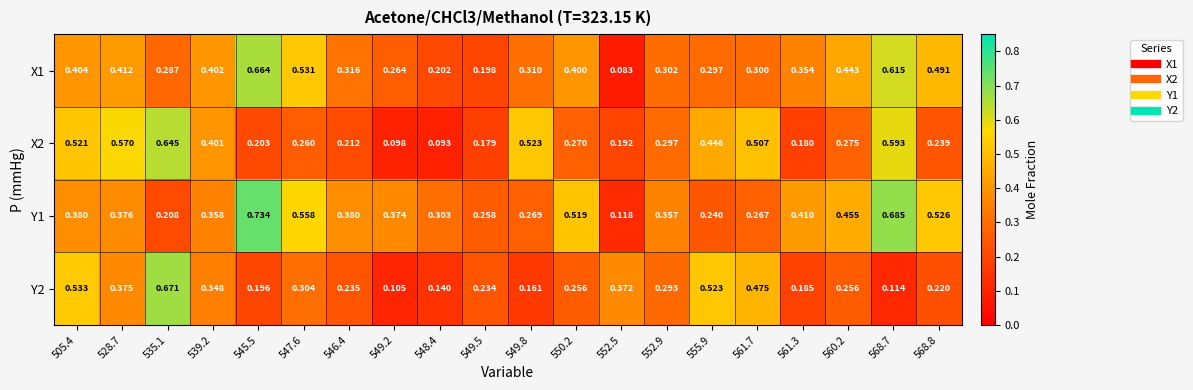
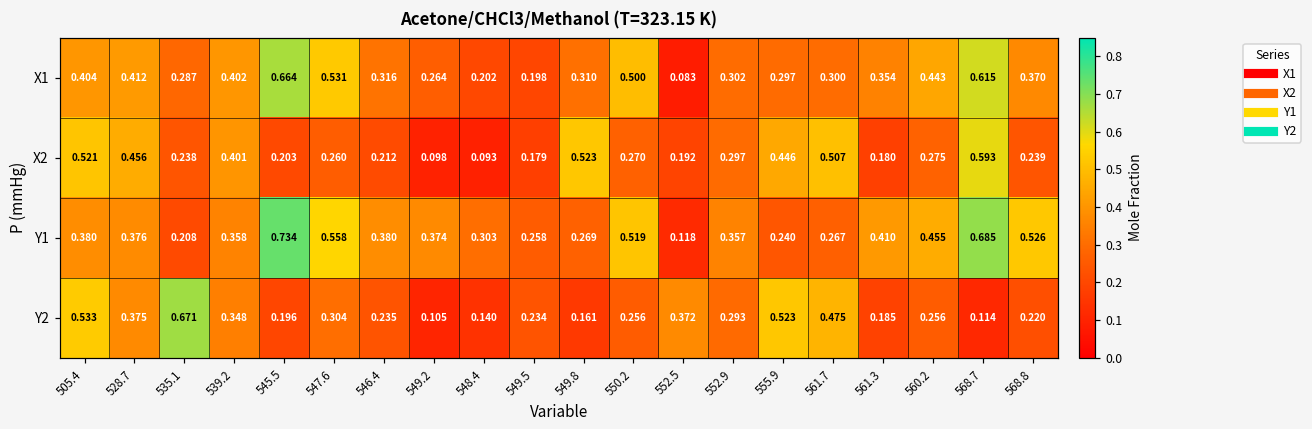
X1, 550.2: 0.400 -> 0.500
X1, 568.8: 0.491 -> 0.370
X2, 528.7: 0.570 -> 0.456
X2, 535.1: 0.645 -> 0.238
